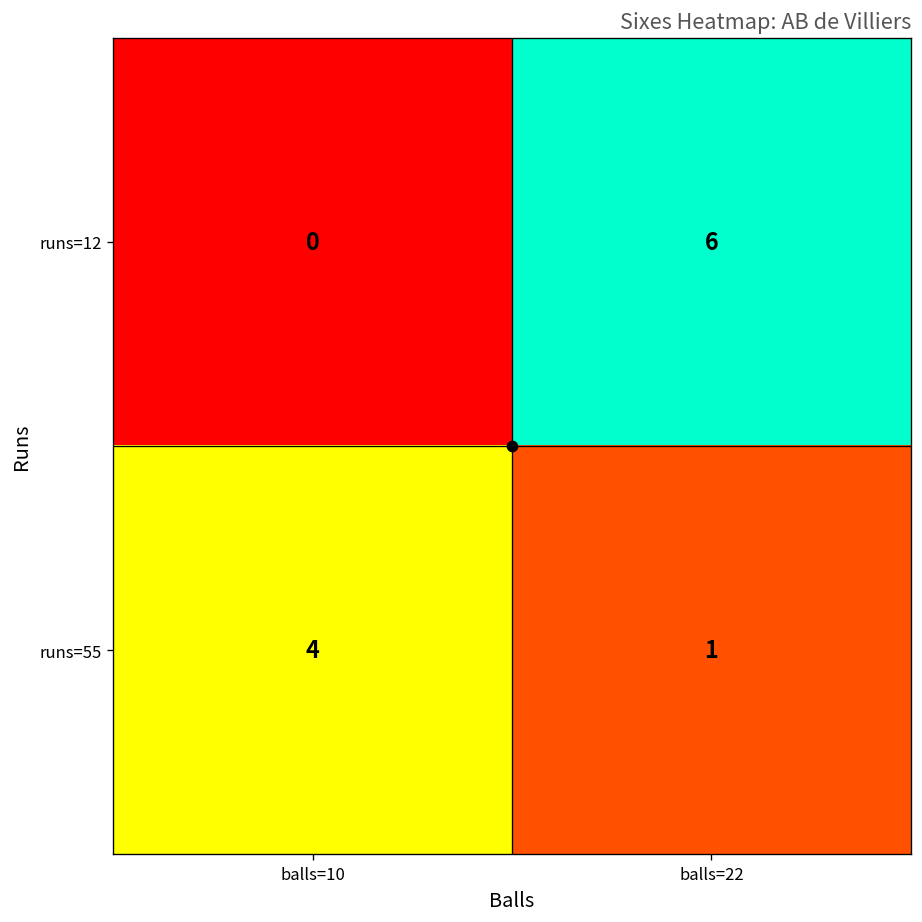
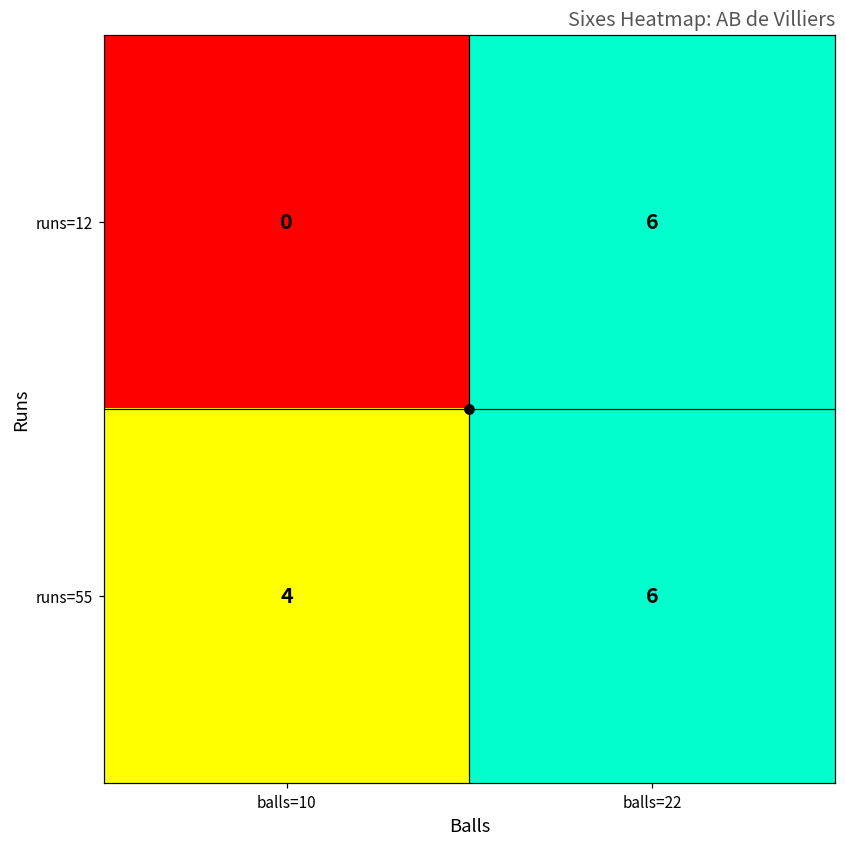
runs=55, balls=22: 1 -> 6
